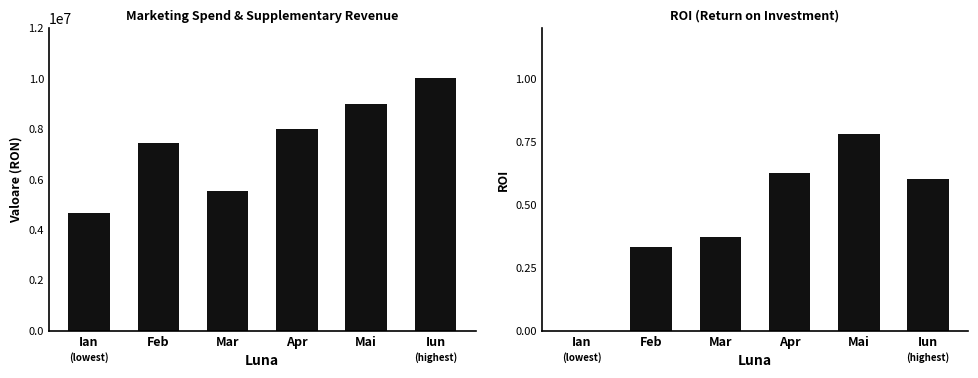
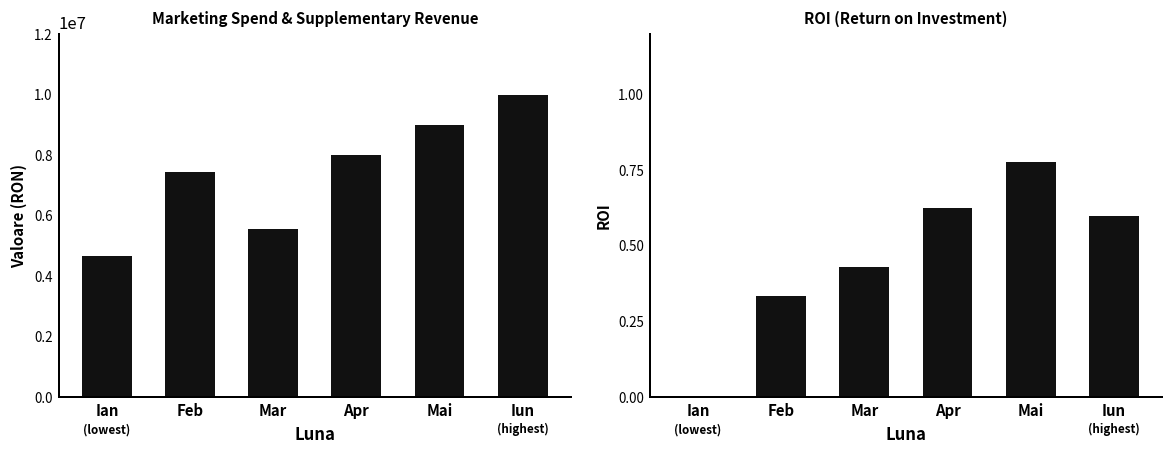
ROI (Return on Investment), Mar: 0.37 -> 0.43
